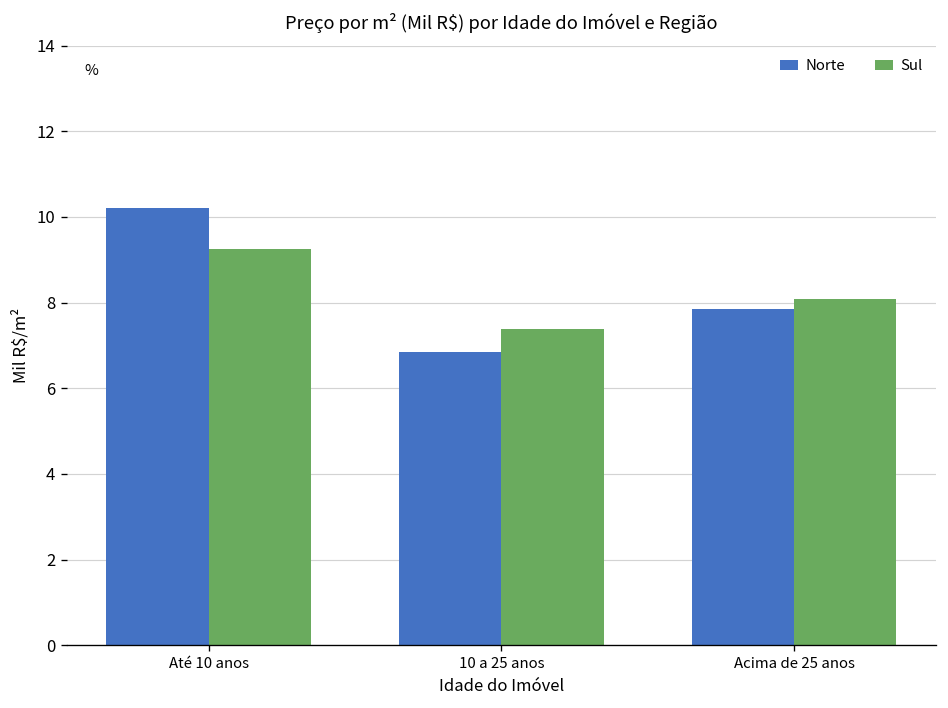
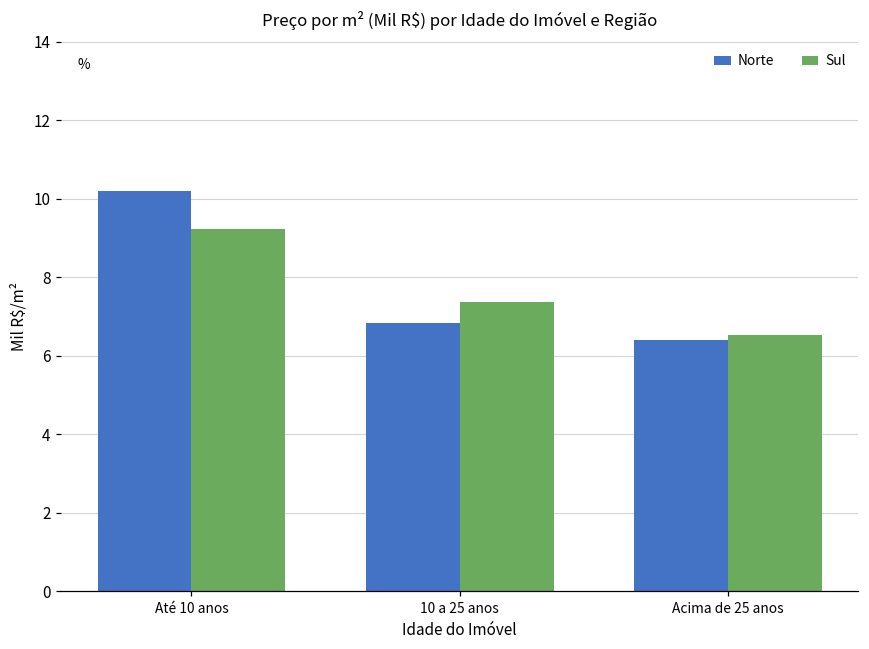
Norte, Acima de 25 anos: 7.8 -> 6.4
Sul, Acima de 25 anos: 8.1 -> 6.5
